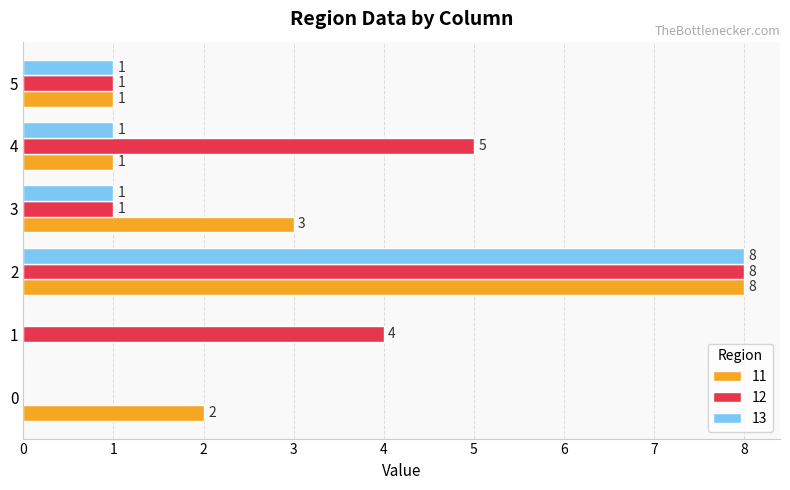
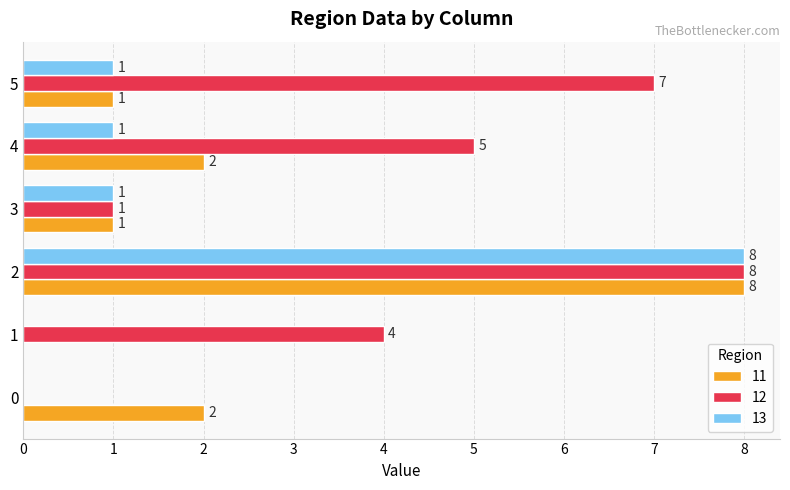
12, 5: 1 -> 7
11, 4: 1 -> 2
11, 3: 3 -> 1
